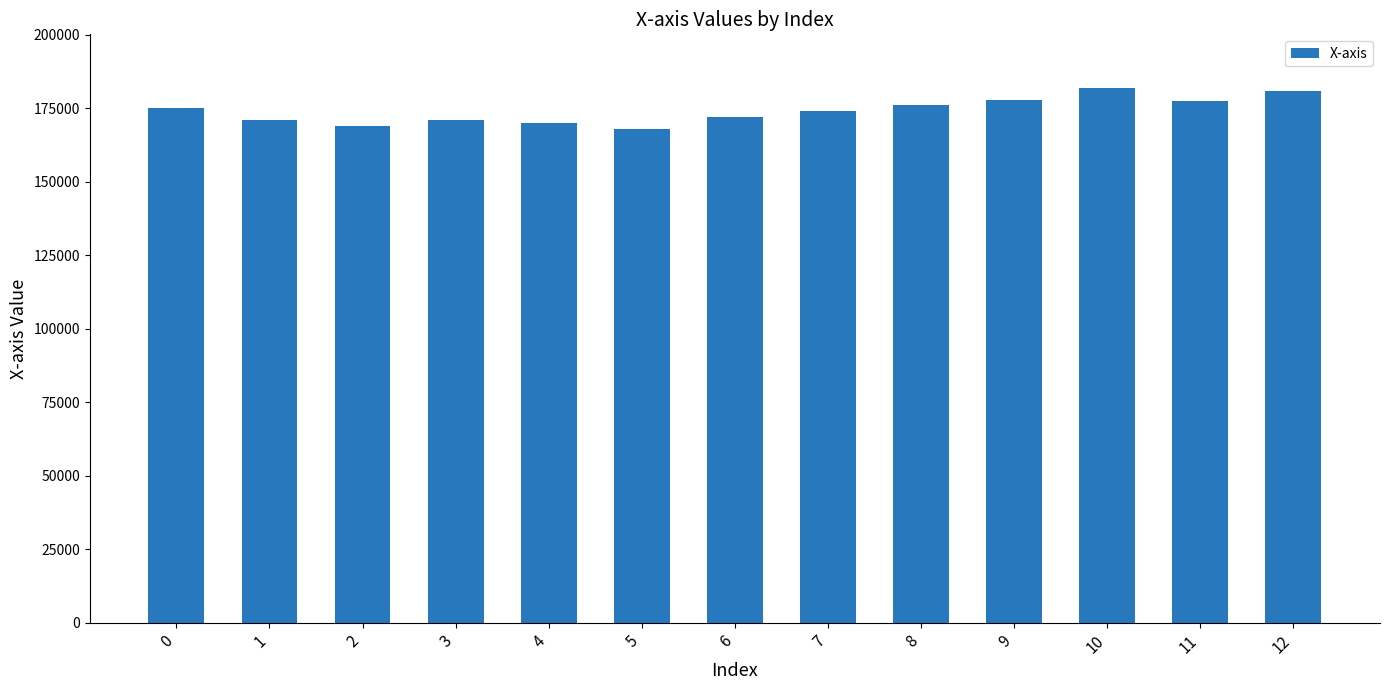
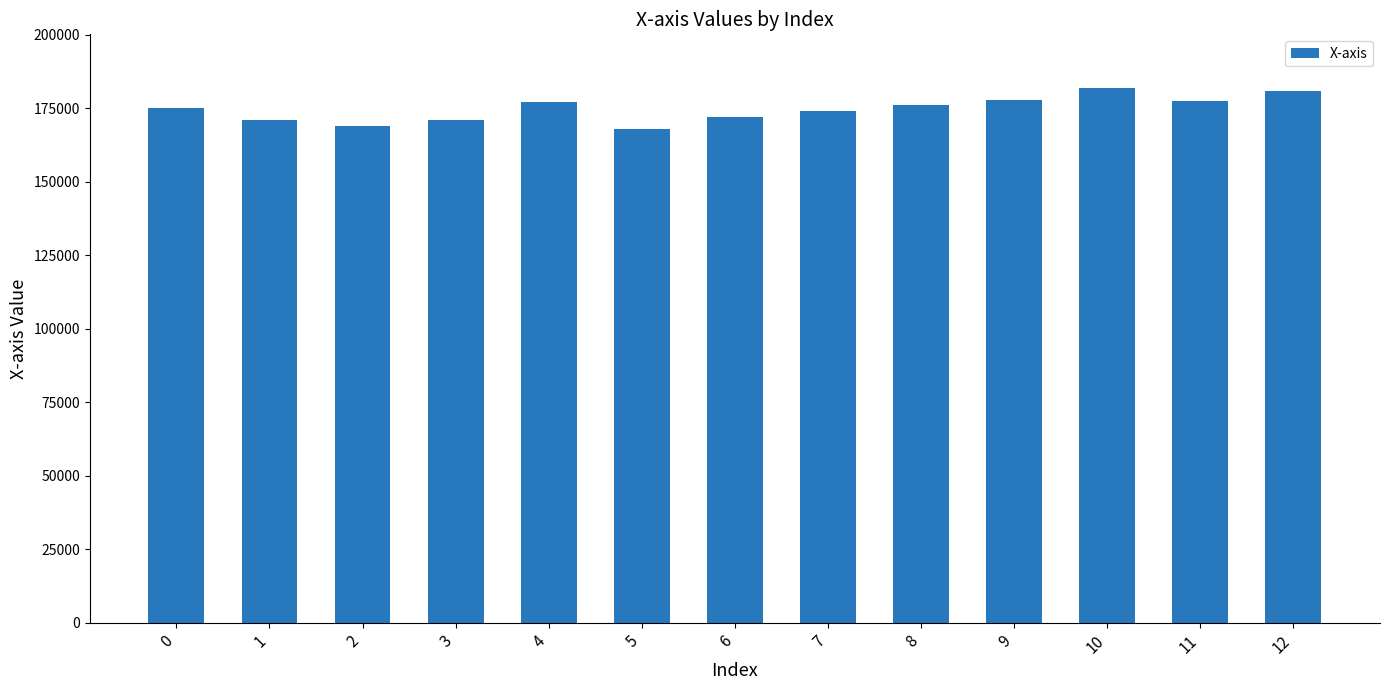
4: 170000 -> 177000
